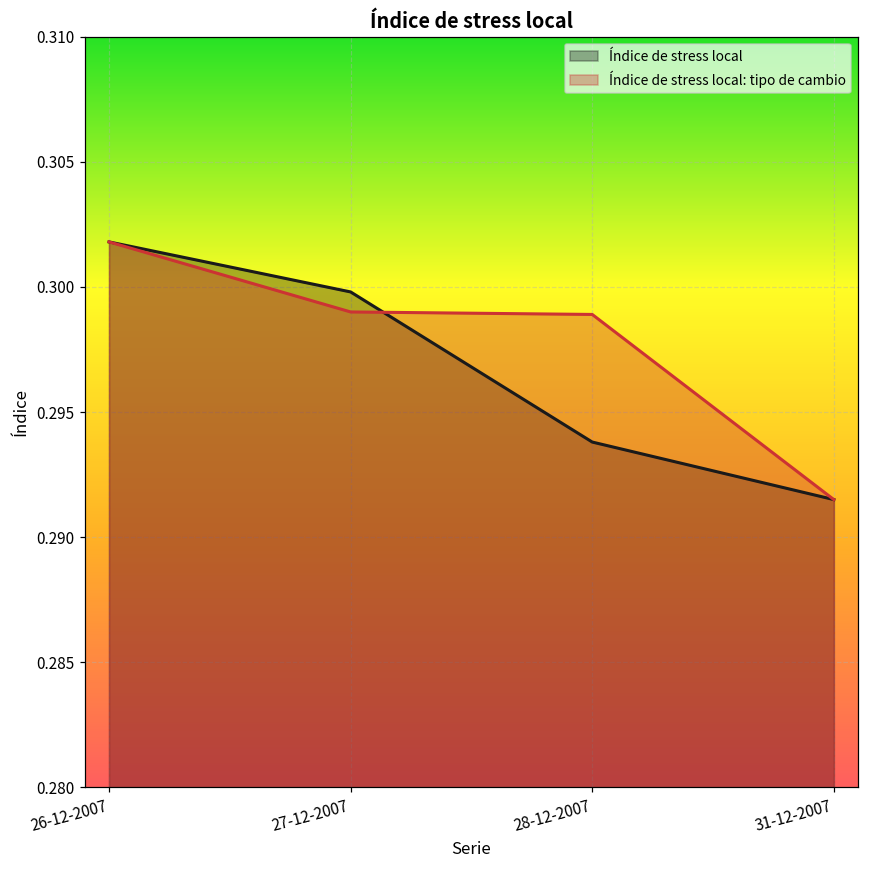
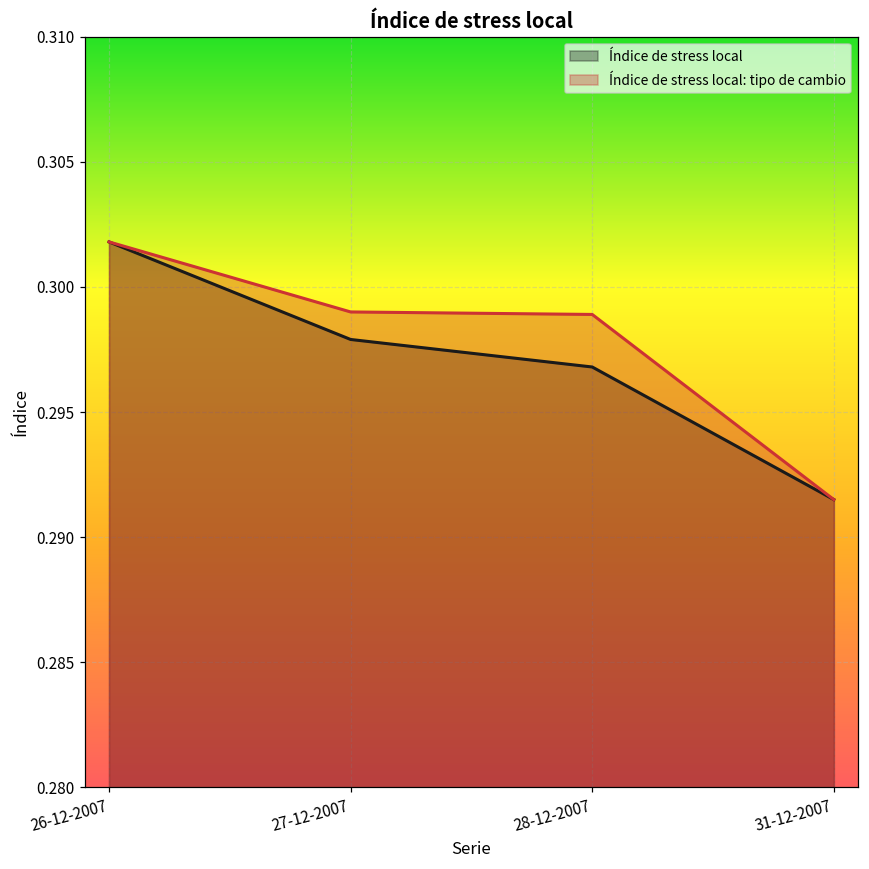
Índice de stress local, 27-12-2007: 0.2998 -> 0.2979
Índice de stress local, 28-12-2007: 0.2938 -> 0.2968
